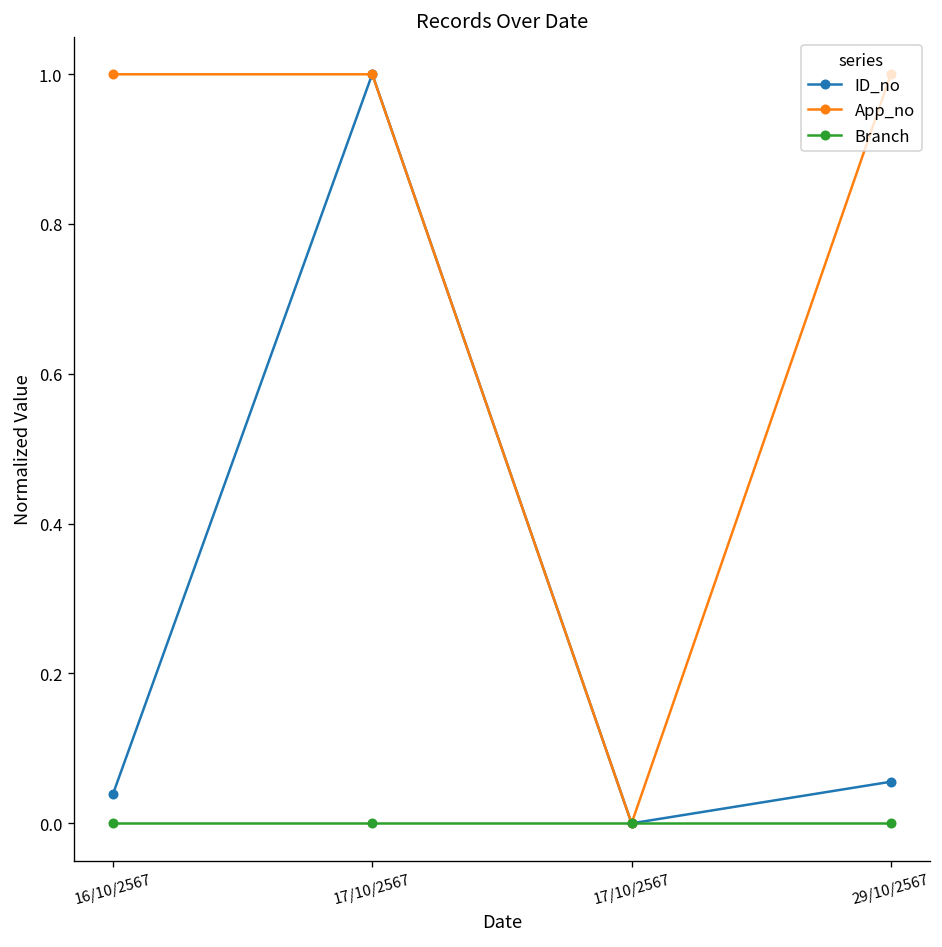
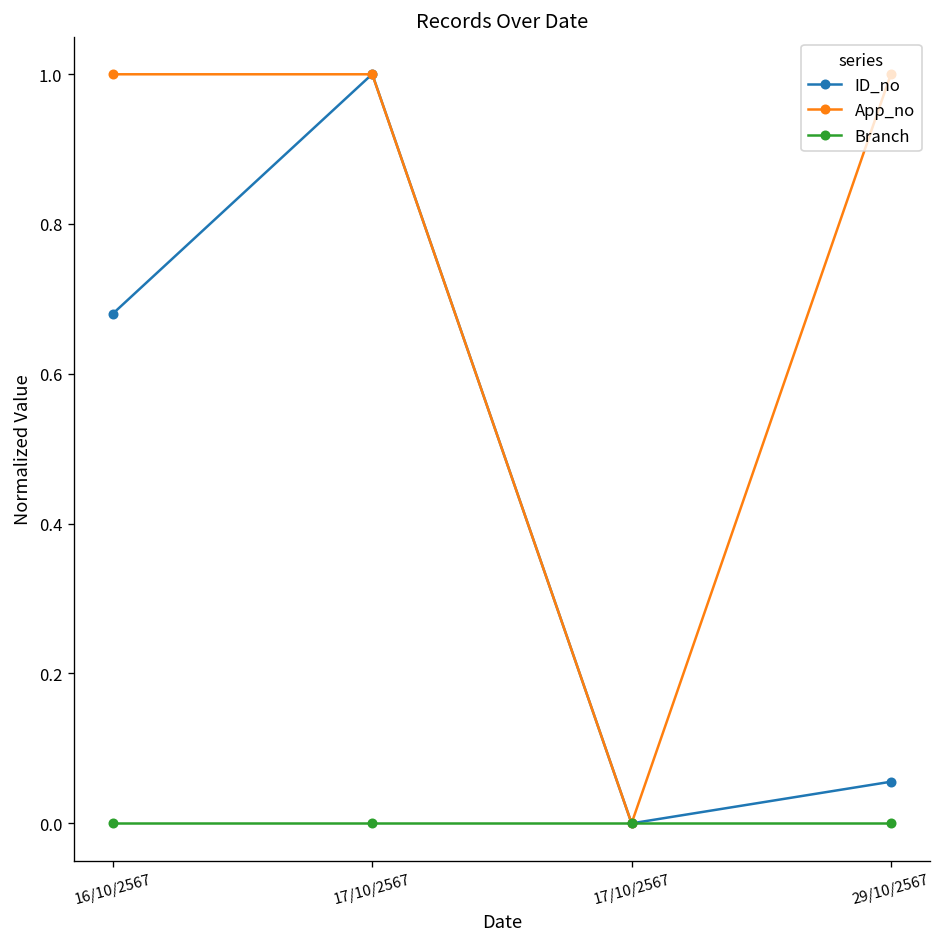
ID_no, 16/10/2567: 0.04 -> 0.68
